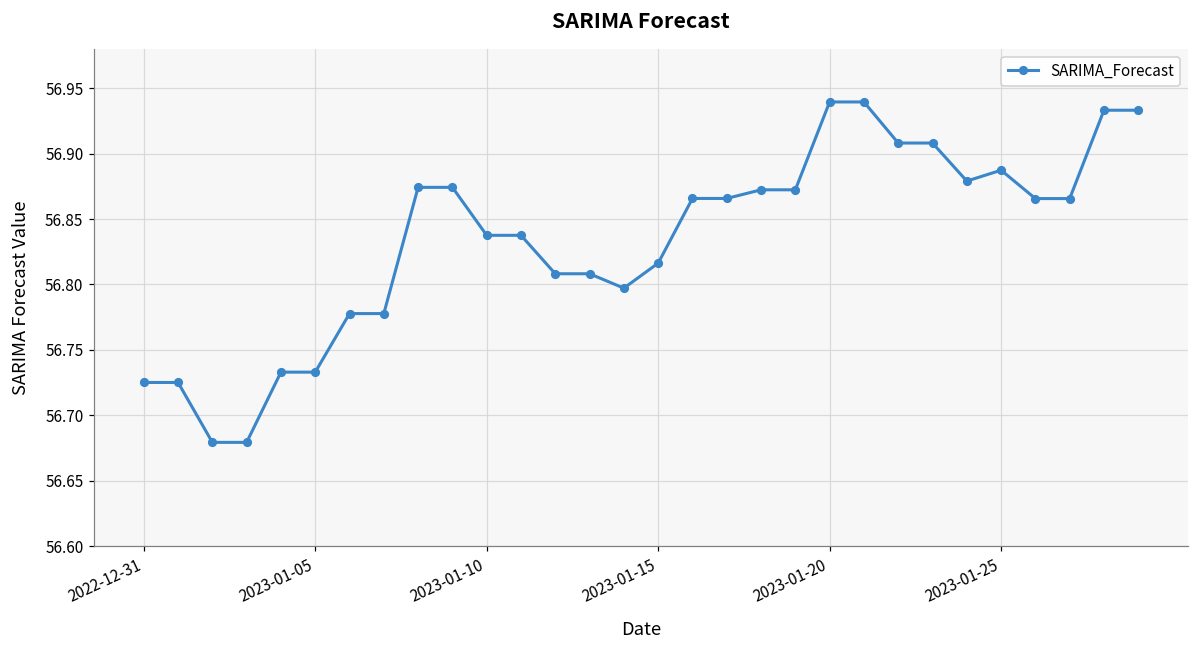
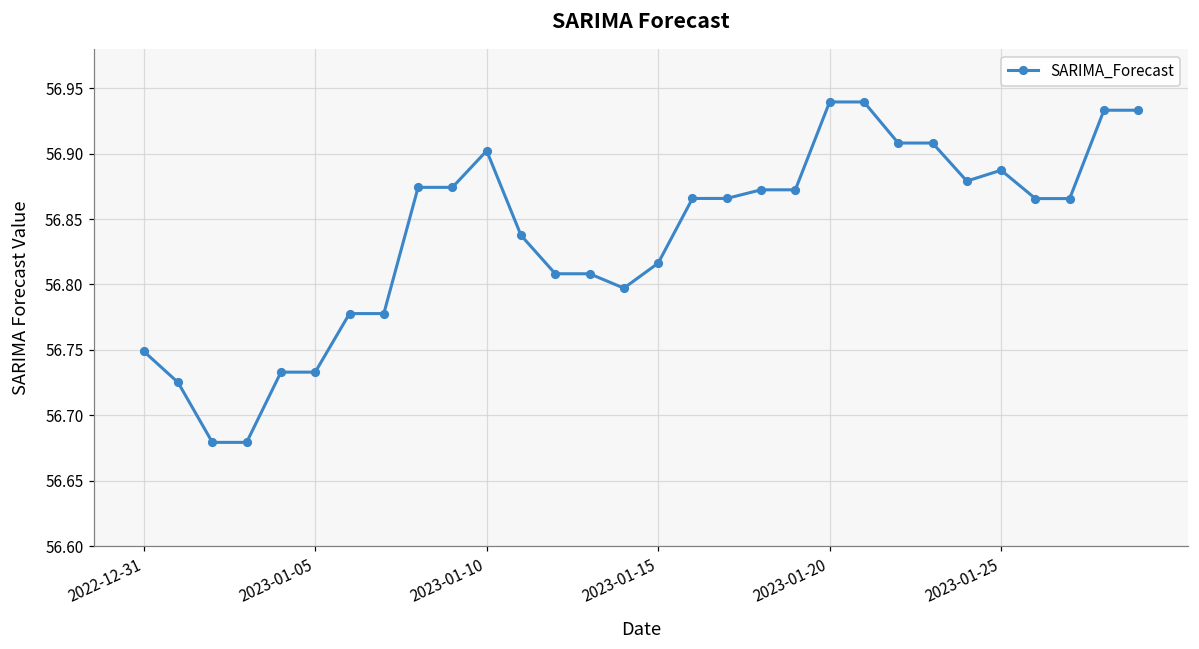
2022-12-31: 56.725 -> 56.749
2023-01-10: 56.838 -> 56.902
